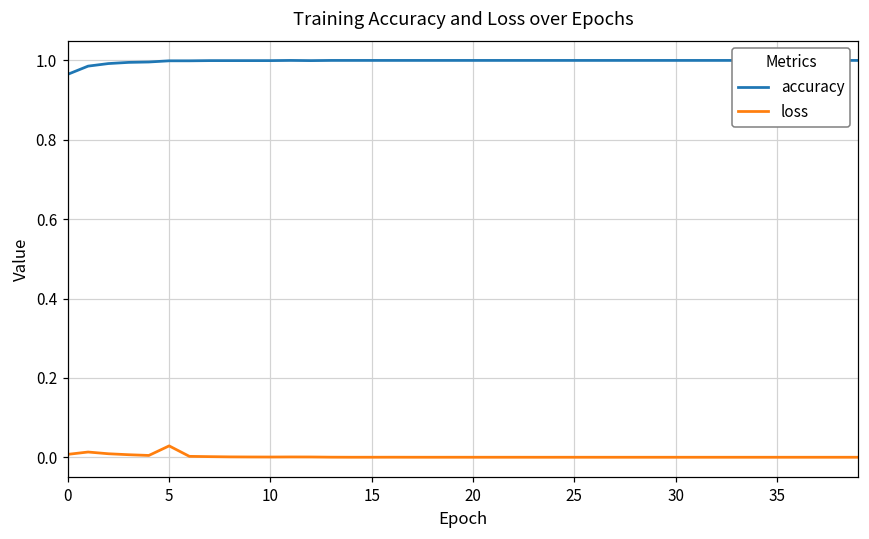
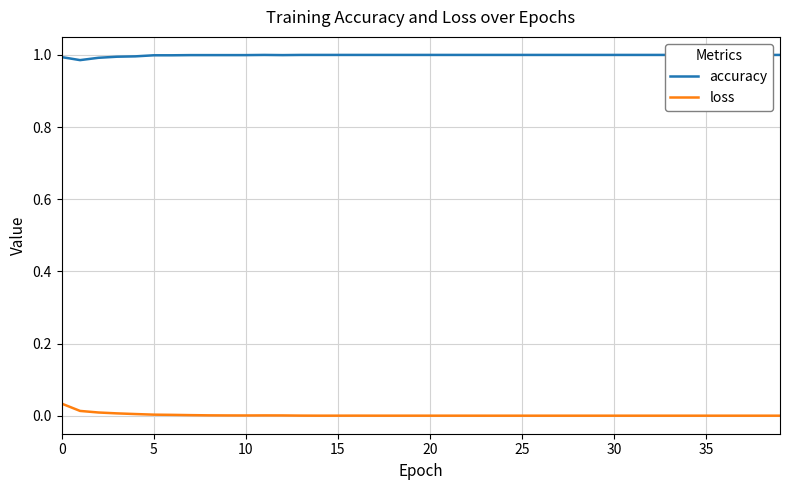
accuracy, 0: 0.97 -> 0.99
loss, 0: 0.01 -> 0.03
loss, 5: 0.03 -> 0.00
